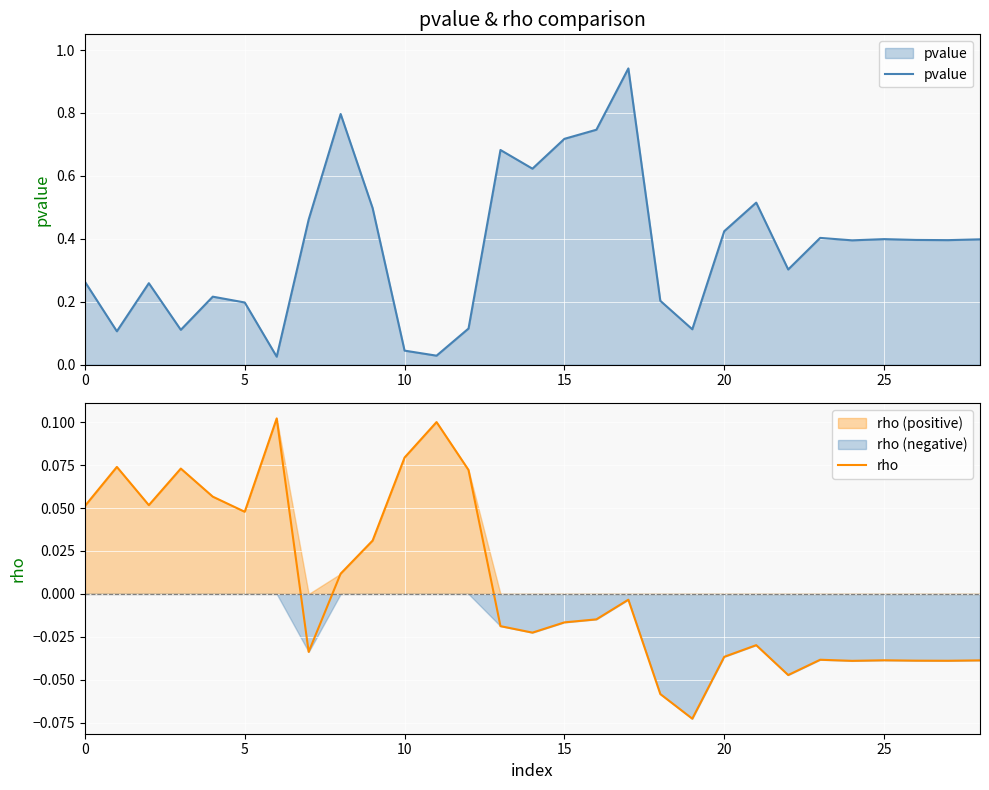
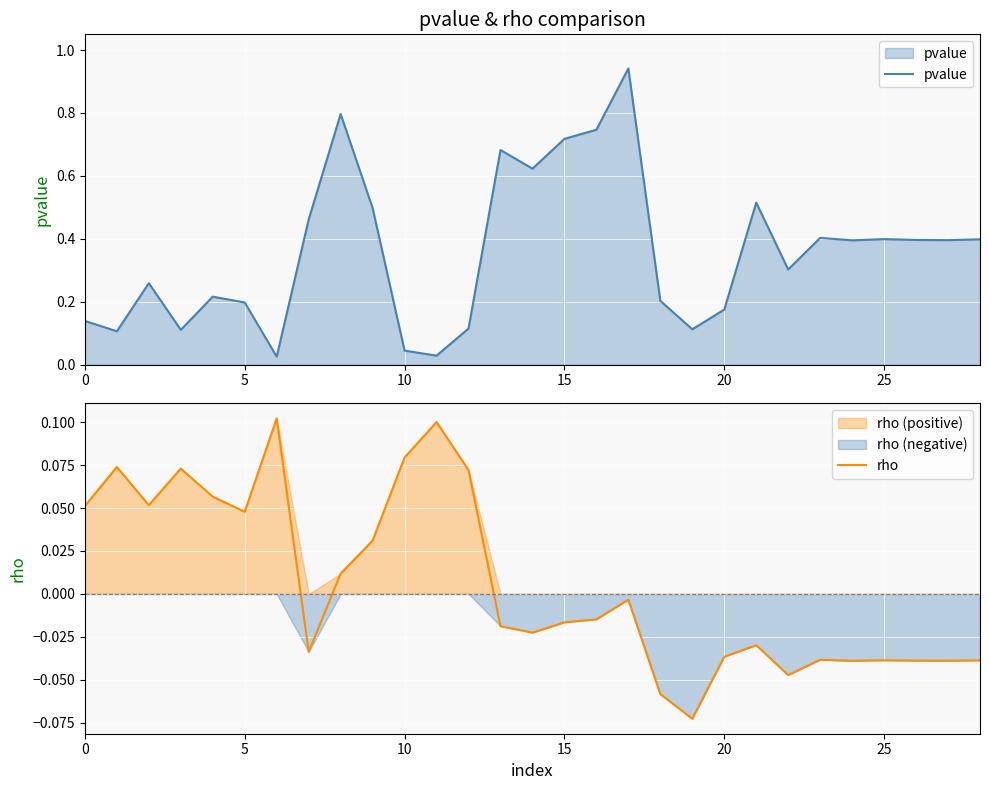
pvalue & rho comparison, 0: 0.26 -> 0.14
pvalue & rho comparison, 20: 0.42 -> 0.18
